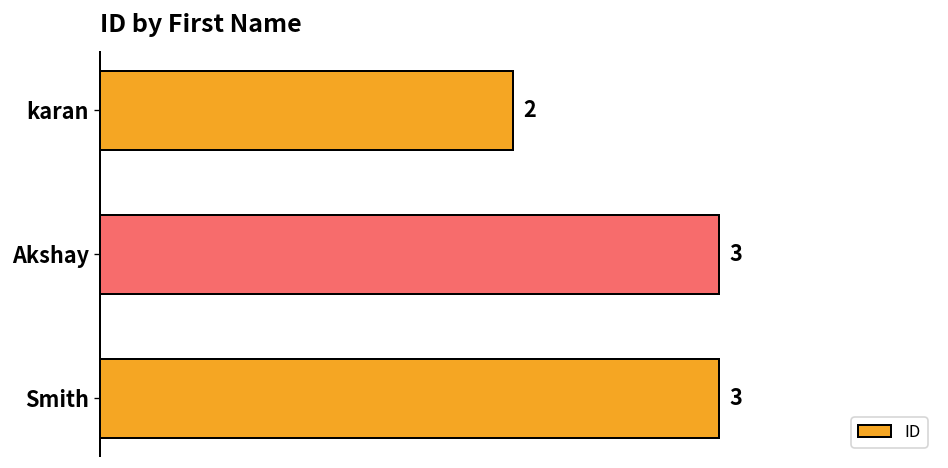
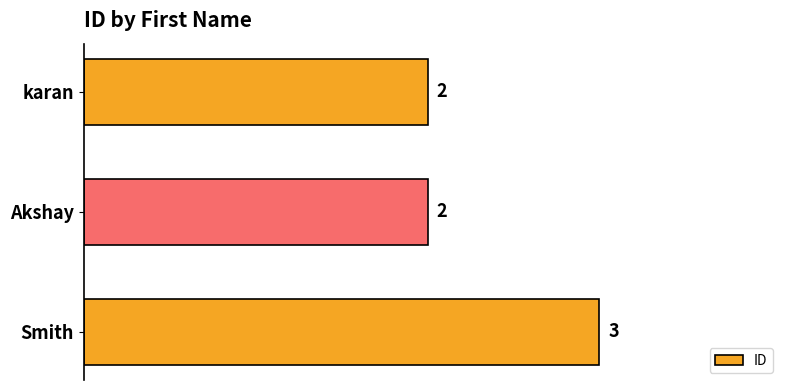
Akshay: 3 -> 2
